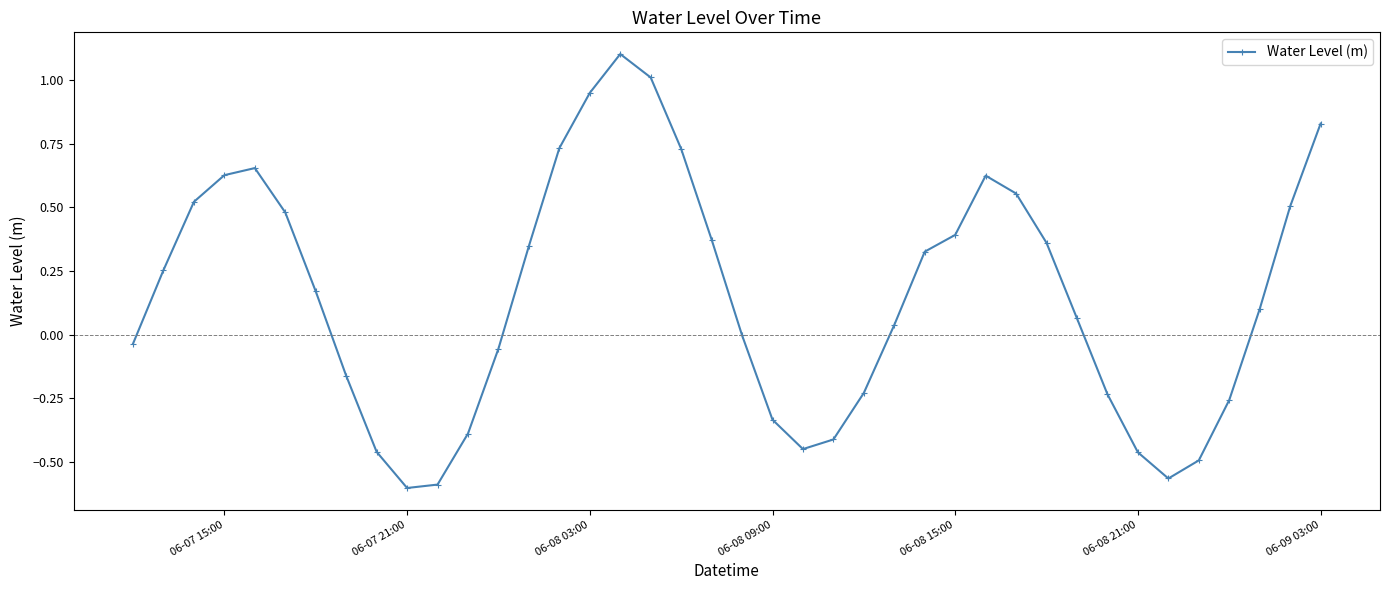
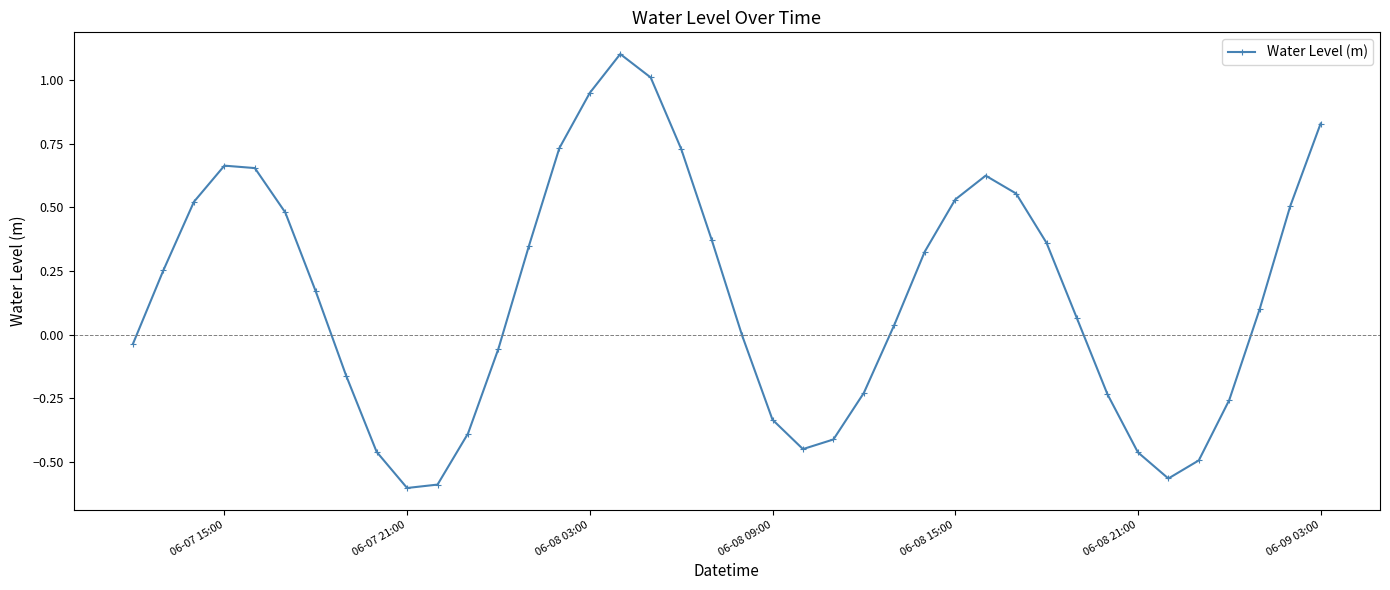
06-07 15:00: 0.63 -> 0.66
06-08 15:00: 0.39 -> 0.53
